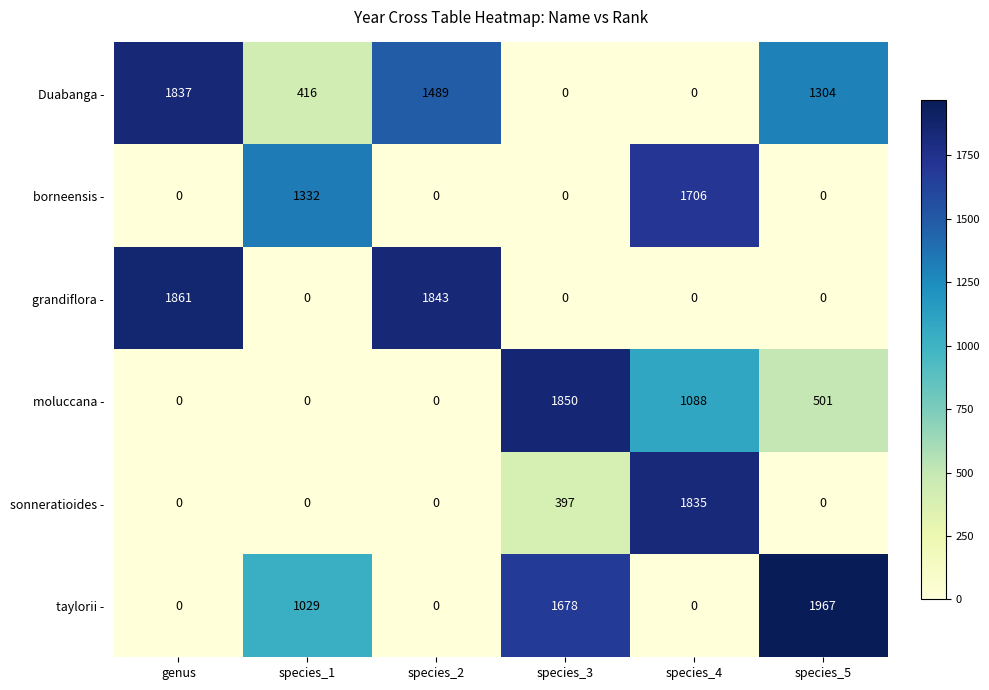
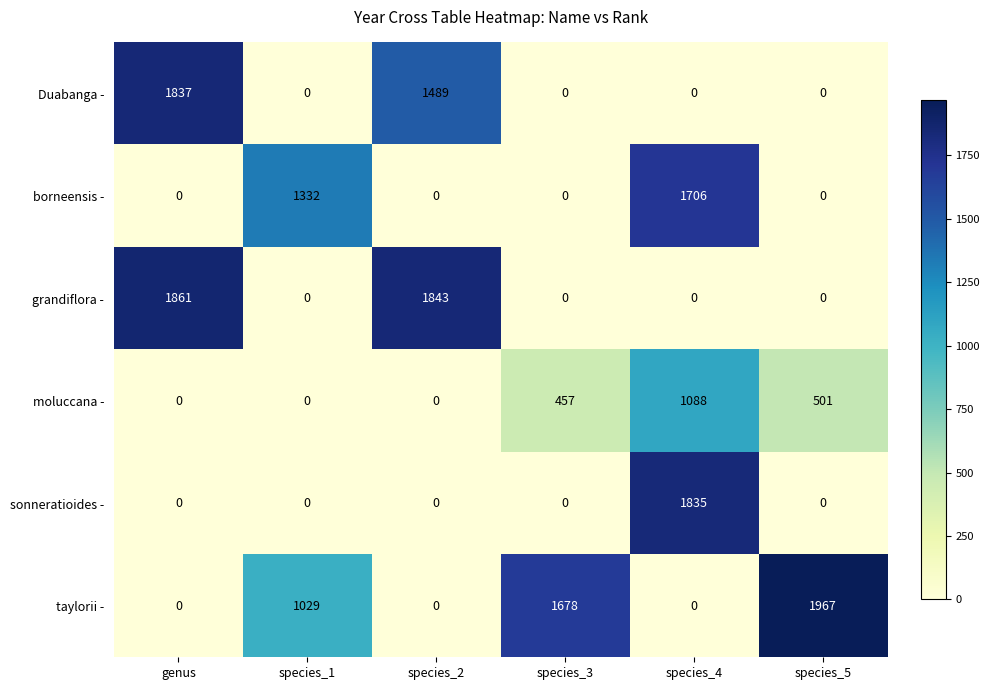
Duabanga -, species_1: 416 -> 0
Duabanga -, species_5: 1304 -> 0
moluccana -, species_3: 1850 -> 457
sonneratioides -, species_3: 397 -> 0
